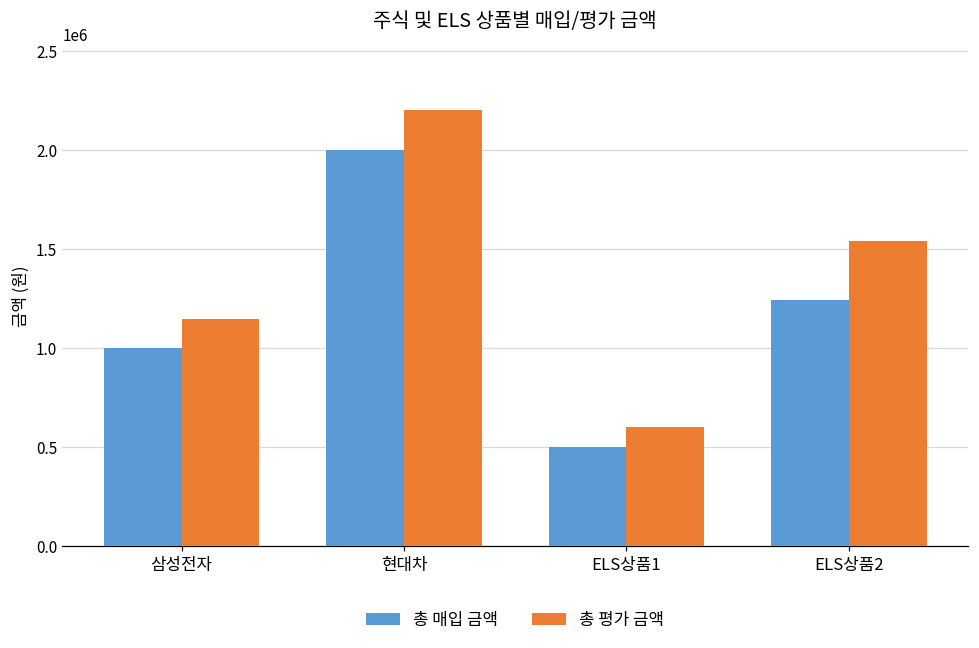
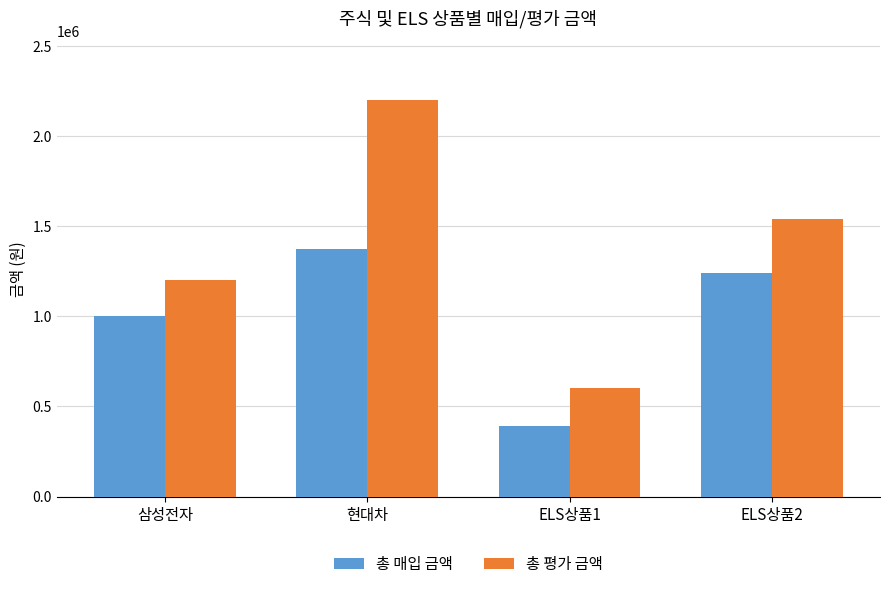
총 평가 금액, 삼성전자: 1150000 -> 1200000
총 매입 금액, 현대차: 2000000 -> 1380000
총 매입 금액, ELS상품1: 500000 -> 390000
